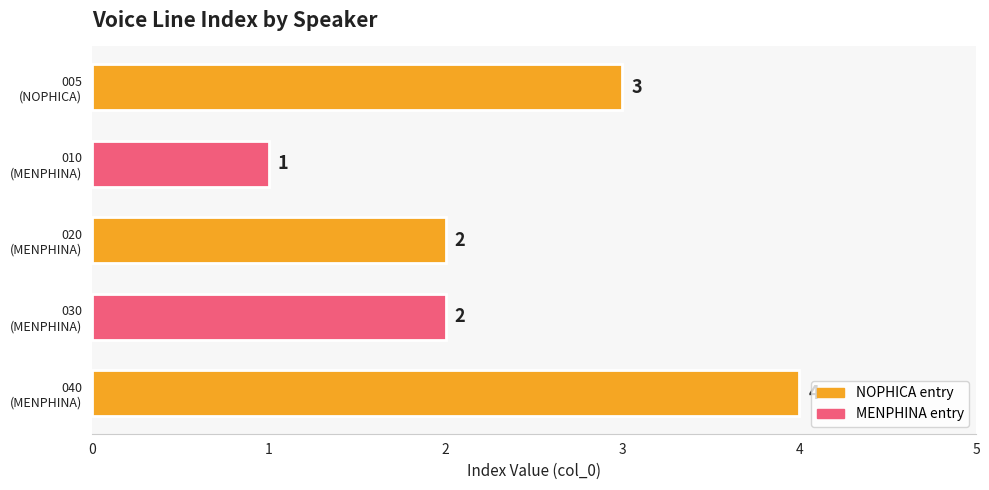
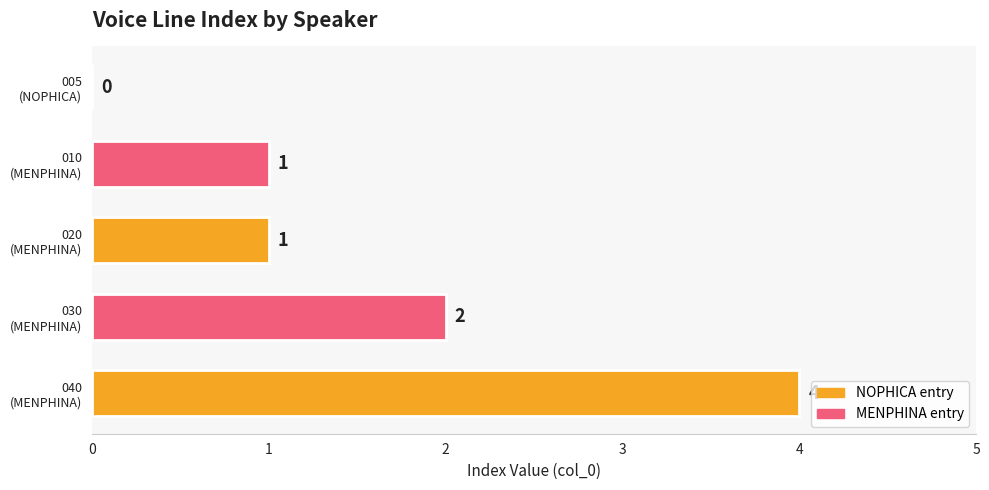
005 (NOPHICA): 3 -> 0
020 (MENPHINA): 2 -> 1
